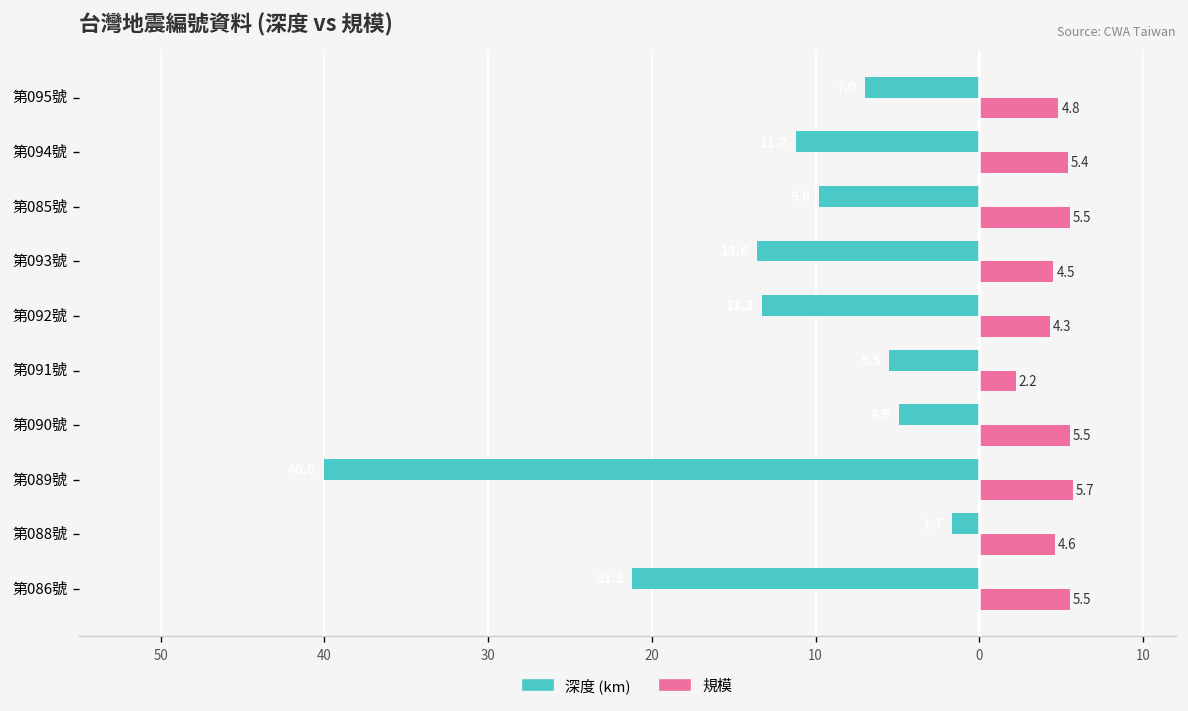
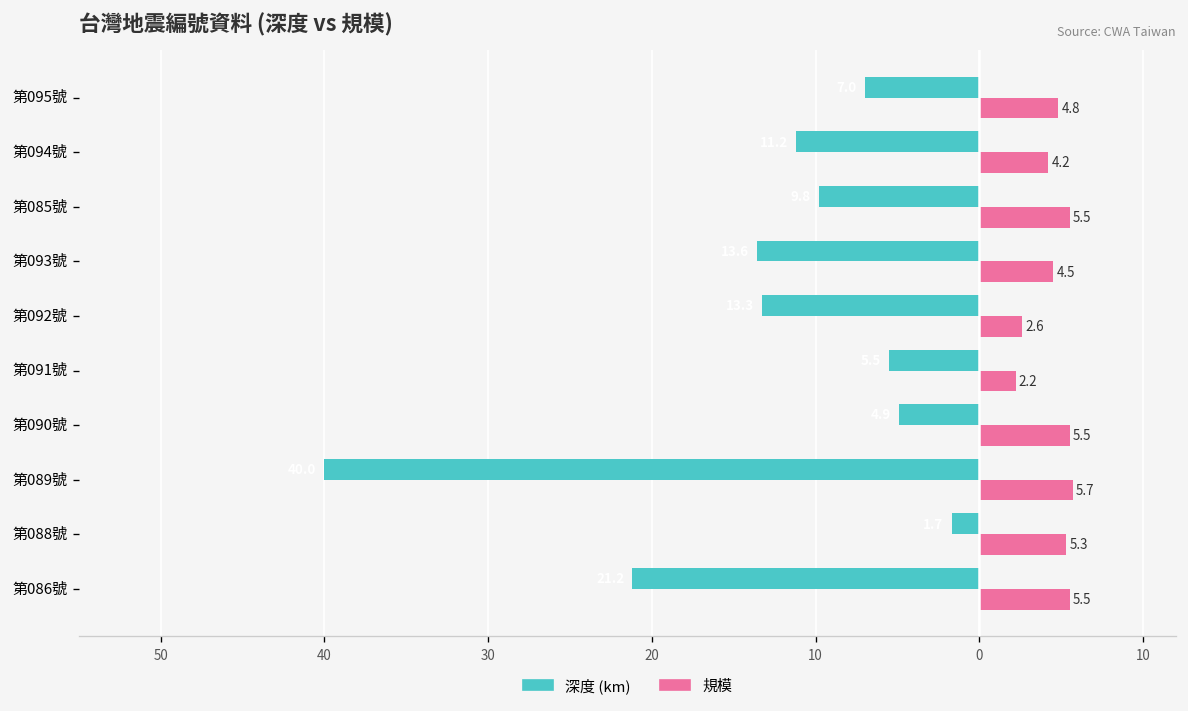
規模, 第094號: 5.4 -> 4.2
規模, 第092號: 4.3 -> 2.6
規模, 第088號: 4.6 -> 5.3
